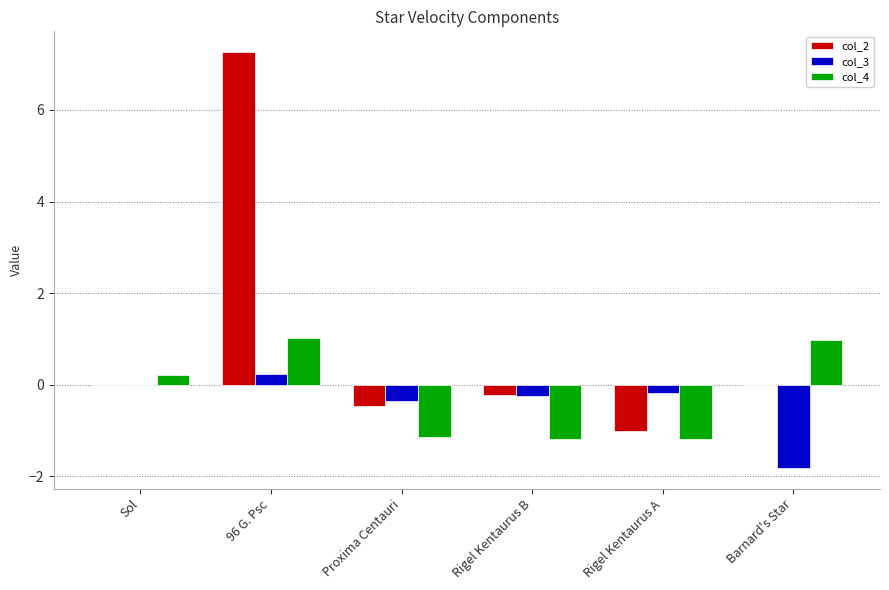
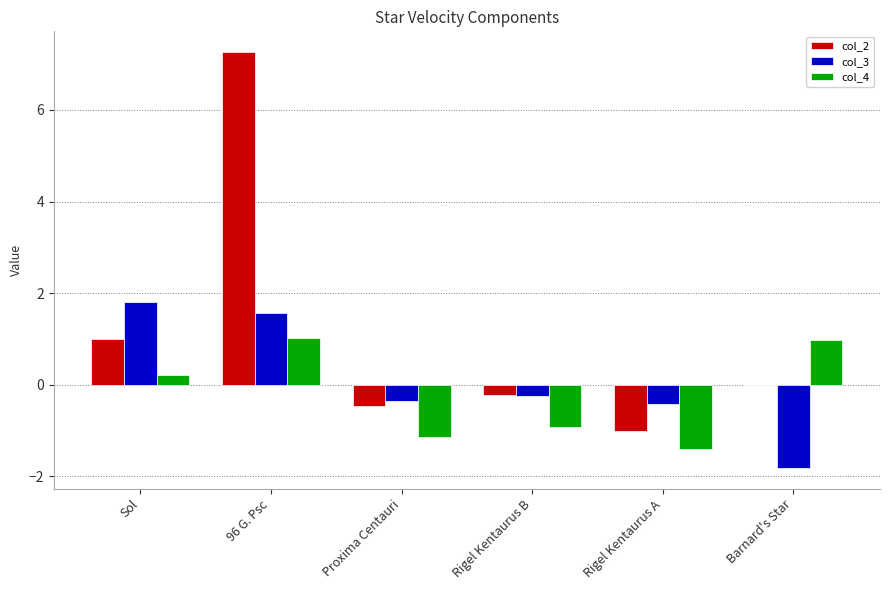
col_2, Sol: 0 -> 1
col_3, Sol: 0.0 -> 1.8
col_3, 96 G. Psc: 0.2 -> 1.6
col_4, Rigel Kentaurus B: -1.2 -> -0.9
col_3, Rigel Kentaurus A: -0.2 -> -0.4
col_4, Rigel Kentaurus A: -1.2 -> -1.4
